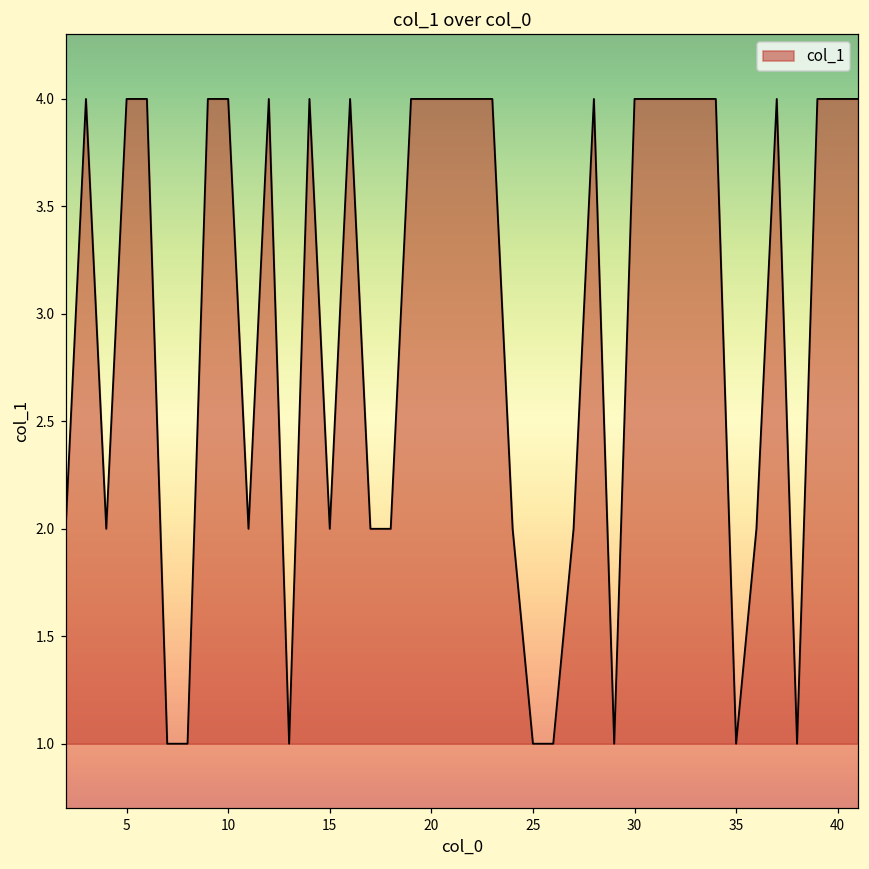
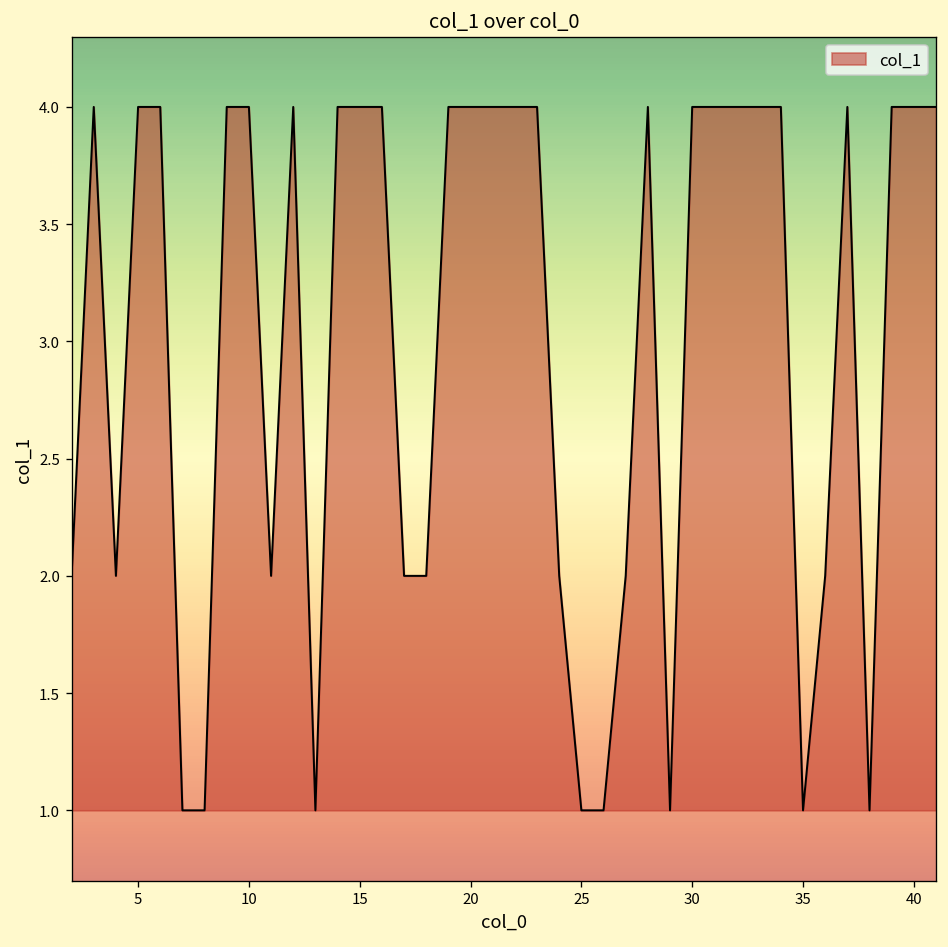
15: 2 -> 4
